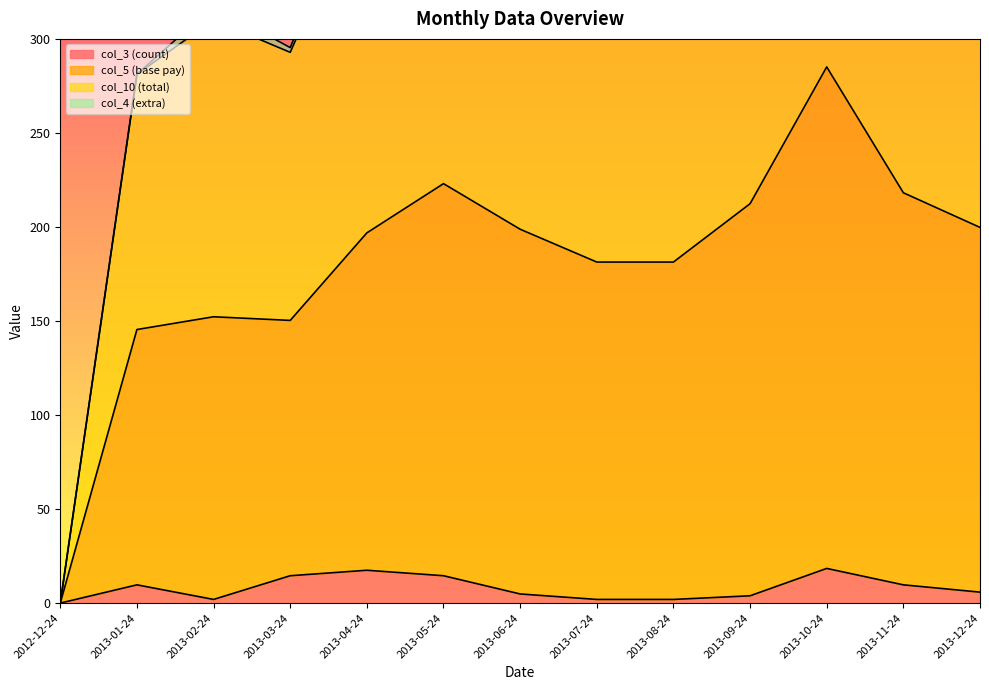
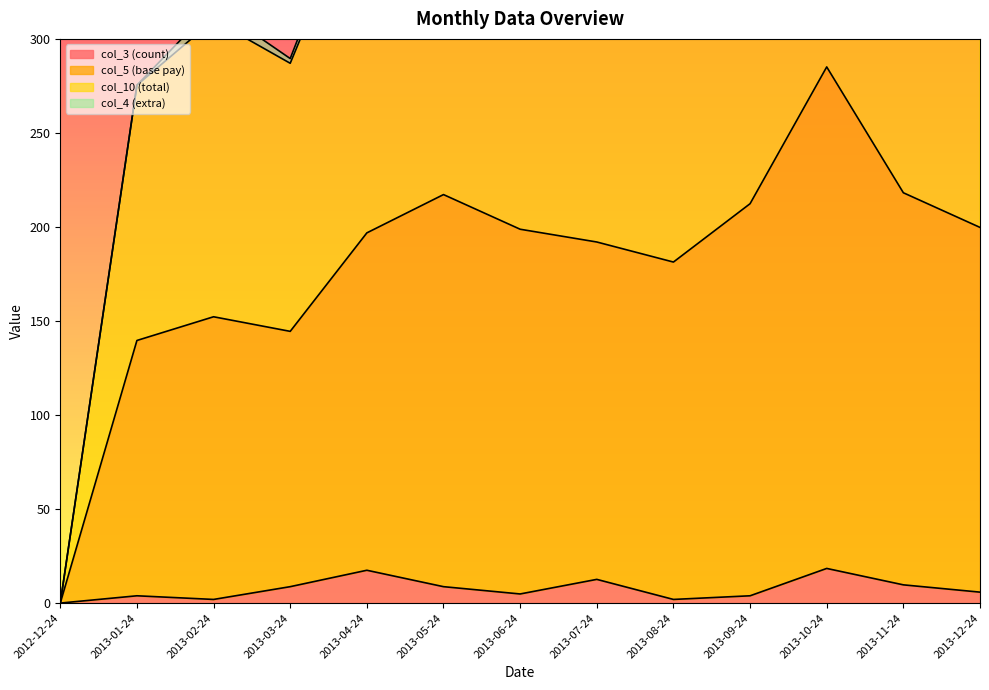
col_3 (count), 2013-01-24: 10 -> 4
col_3 (count), 2013-03-24: 15 -> 9
col_3 (count), 2013-05-24: 15 -> 9
col_3 (count), 2013-07-24: 2 -> 13
